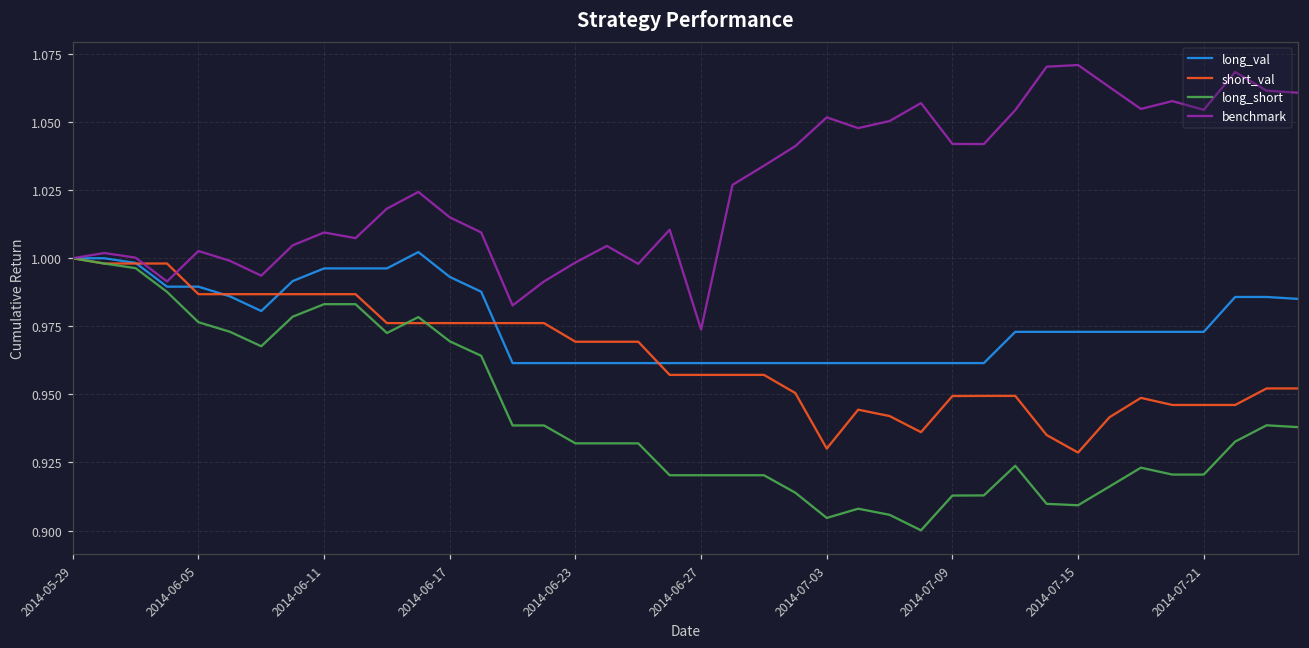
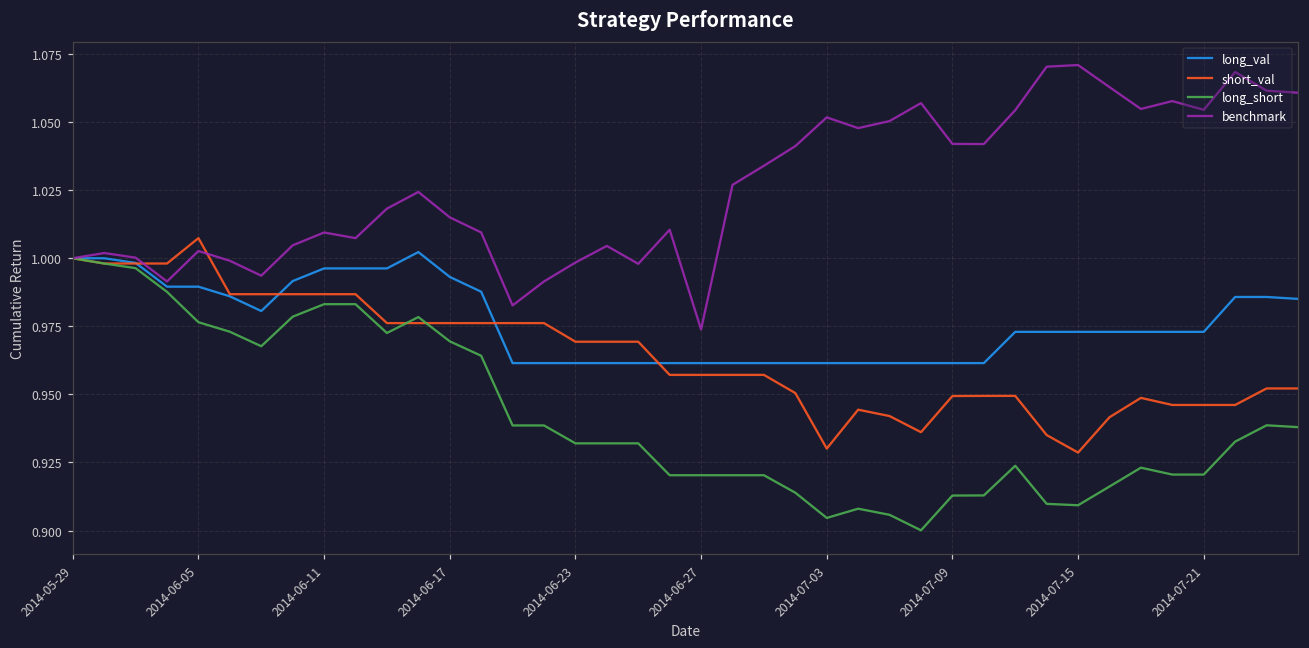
short_val, 2014-06-05: 0.987 -> 1.007
